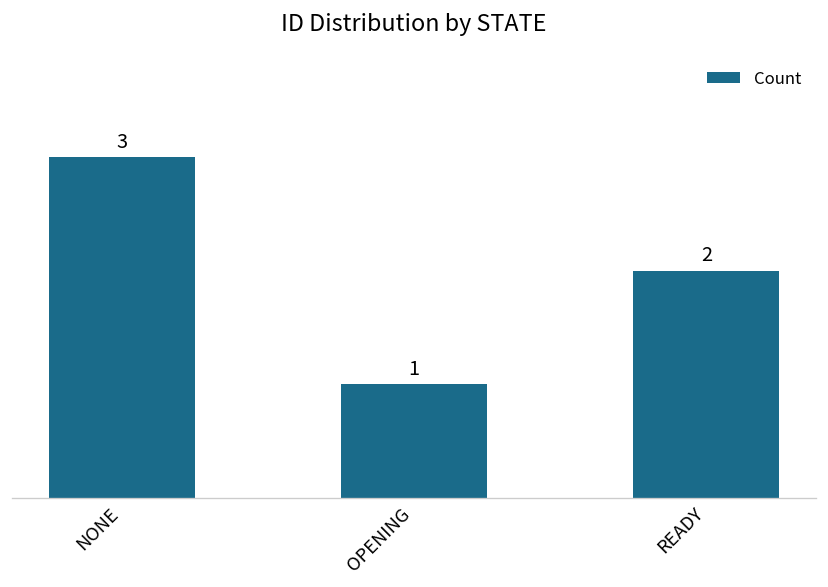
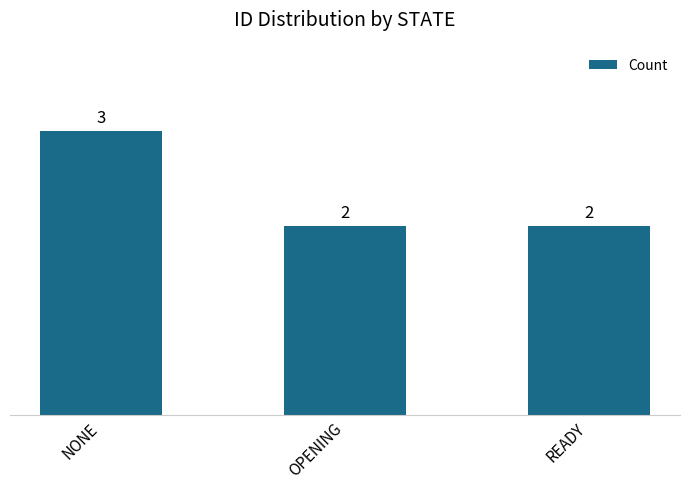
OPENING: 1 -> 2
